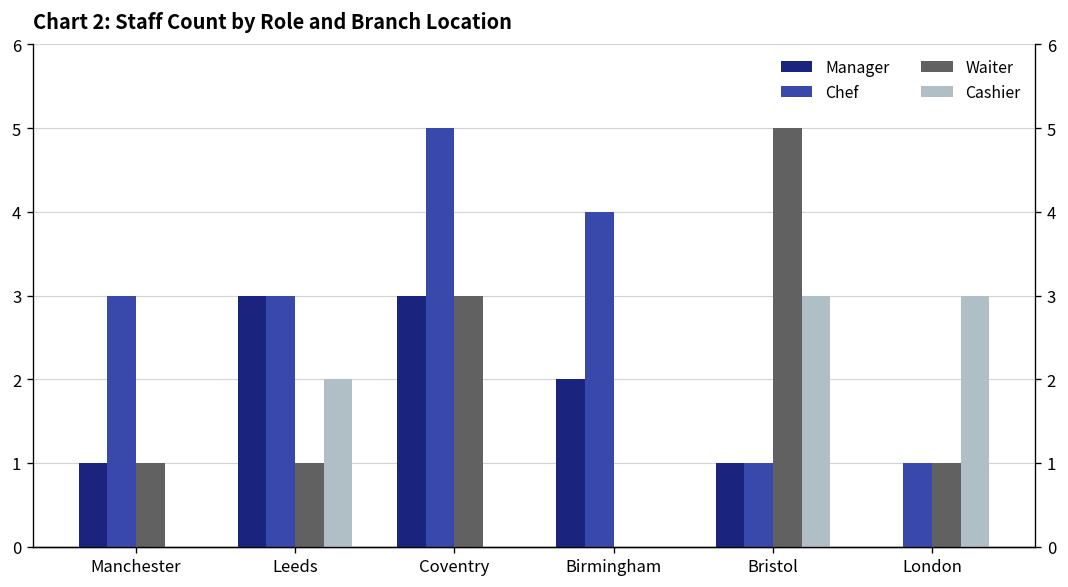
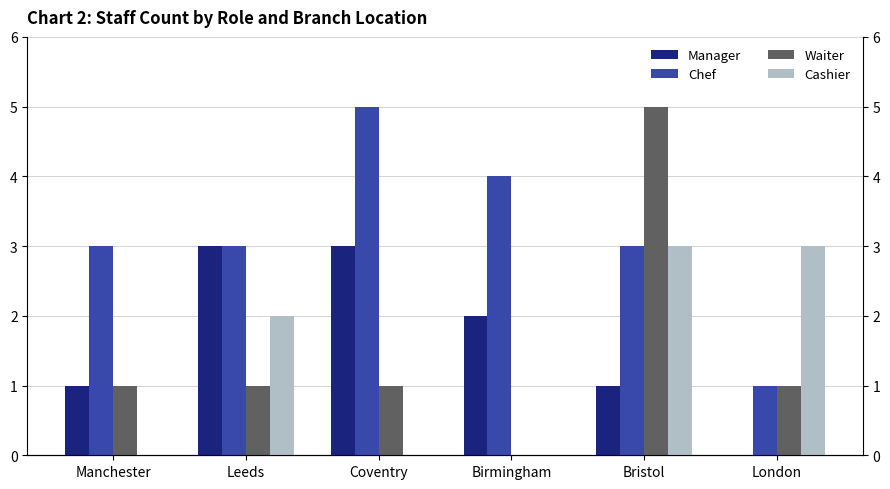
Waiter, Coventry: 3 -> 1
Chef, Bristol: 1 -> 3
